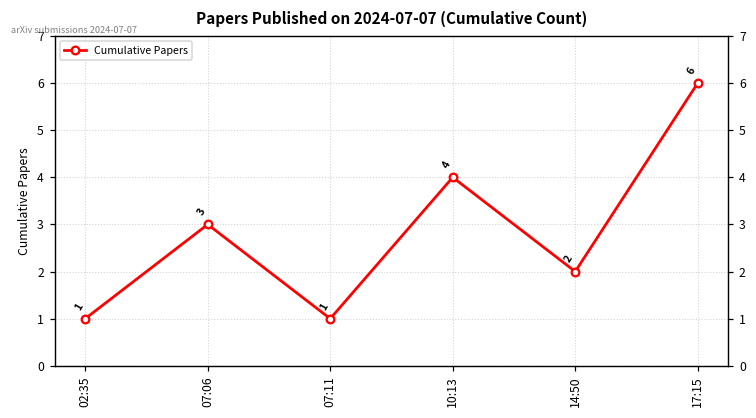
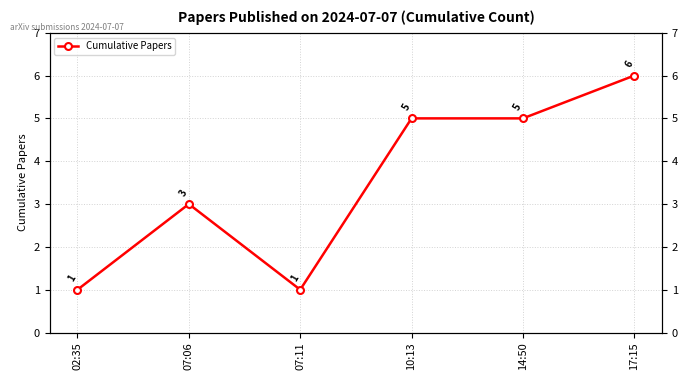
10:13: 4 -> 5
14:50: 2 -> 5
